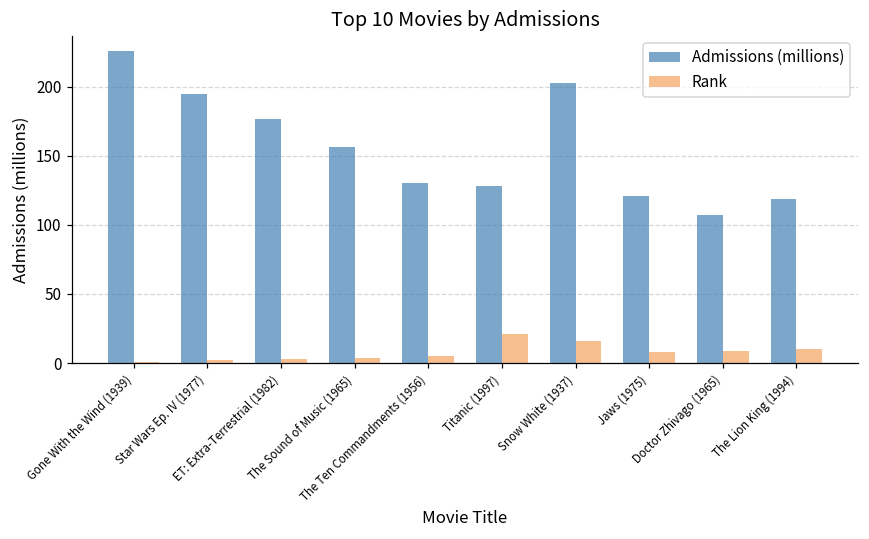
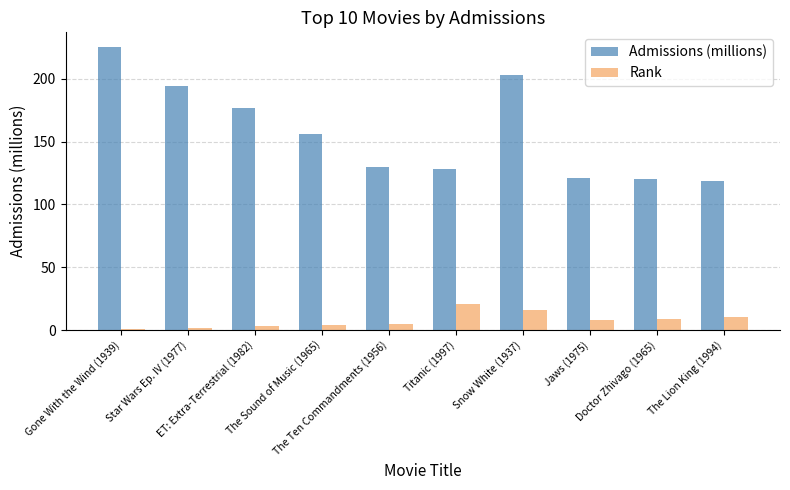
Admissions (millions), Doctor Zhivago (1965): 107 -> 120
